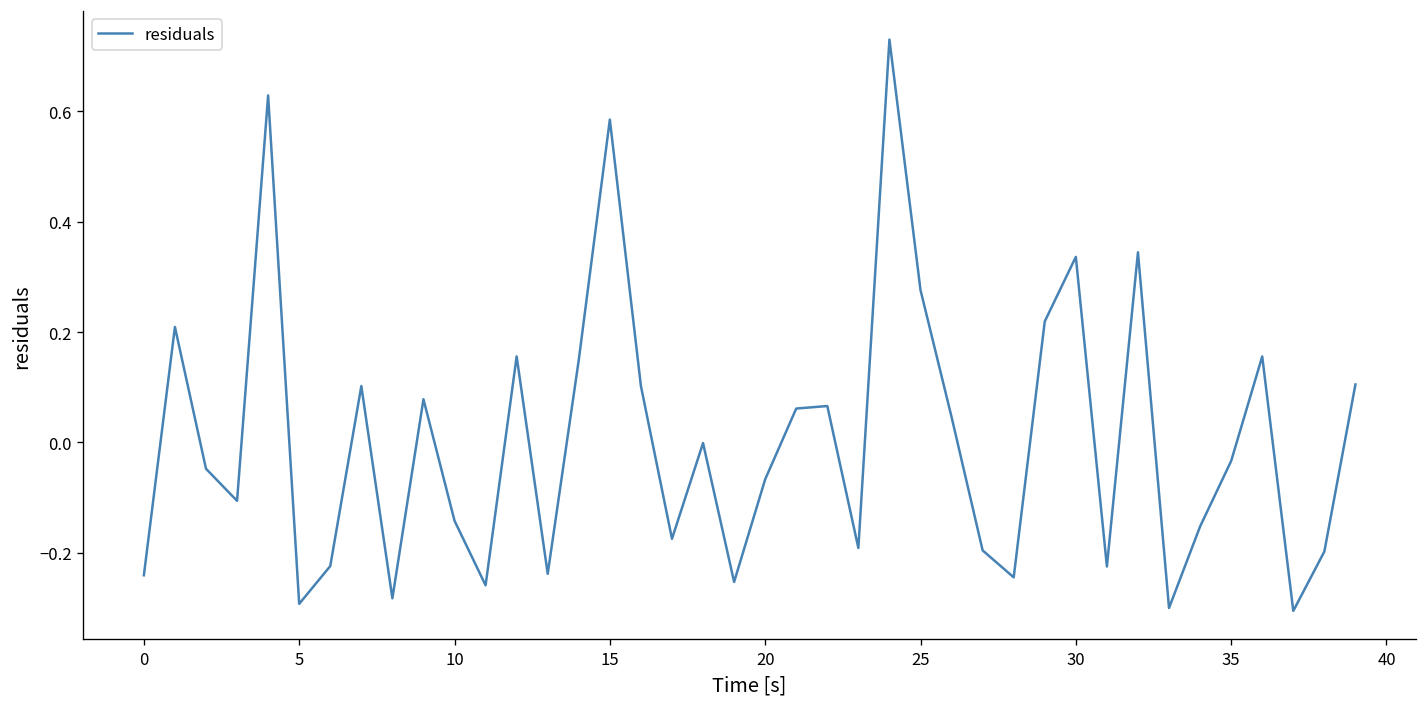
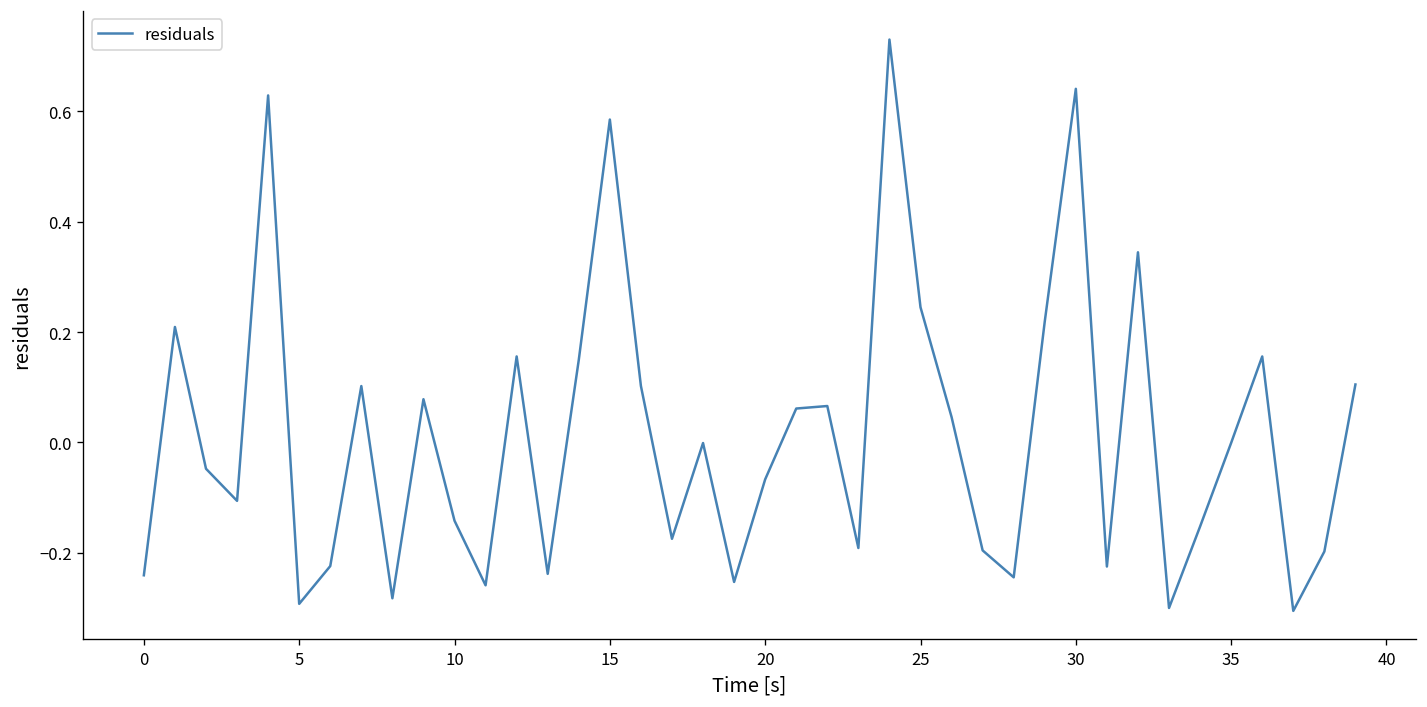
25: 0.28 -> 0.25
30: 0.34 -> 0.64
35: -0.03 -> 0.00
